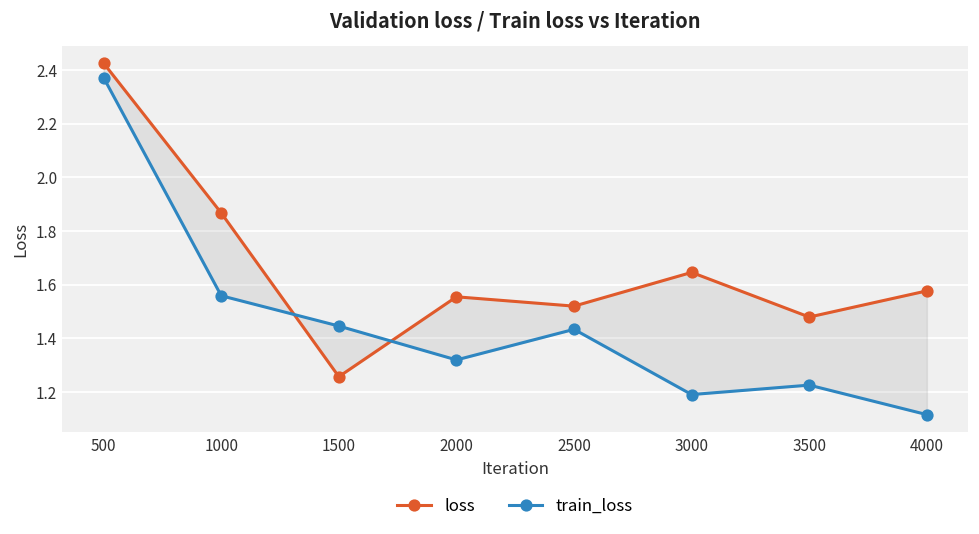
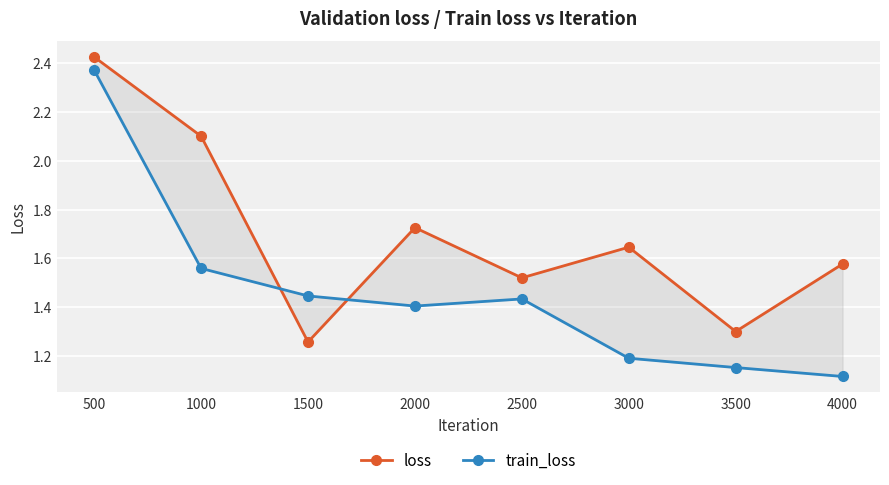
loss, 1000: 1.87 -> 2.10
loss, 2000: 1.55 -> 1.73
train_loss, 2000: 1.32 -> 1.40
loss, 3500: 1.48 -> 1.30
train_loss, 3500: 1.23 -> 1.15
